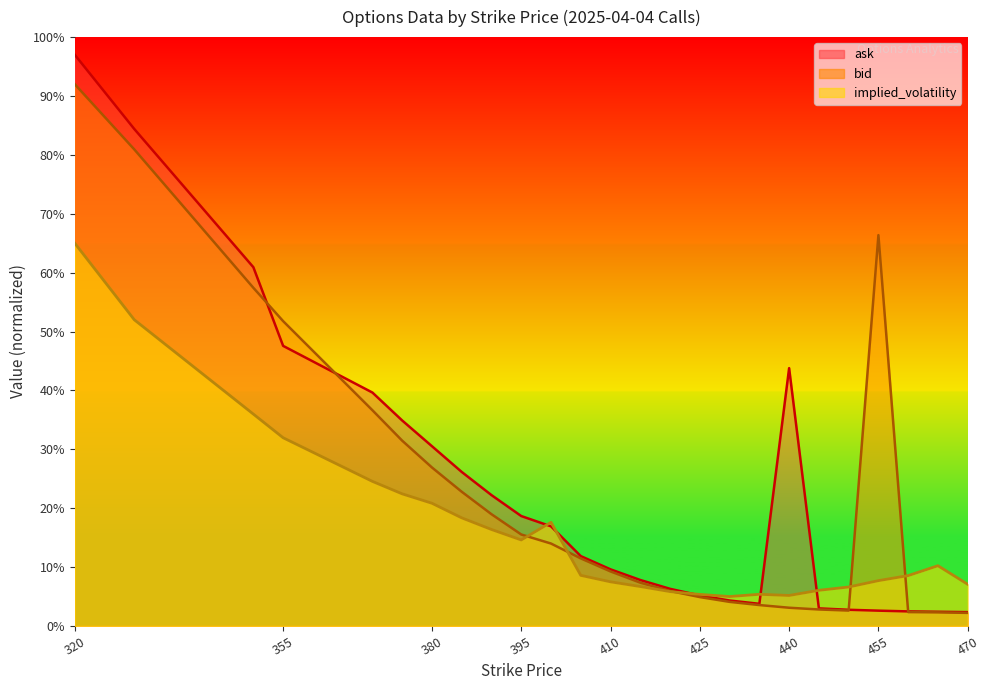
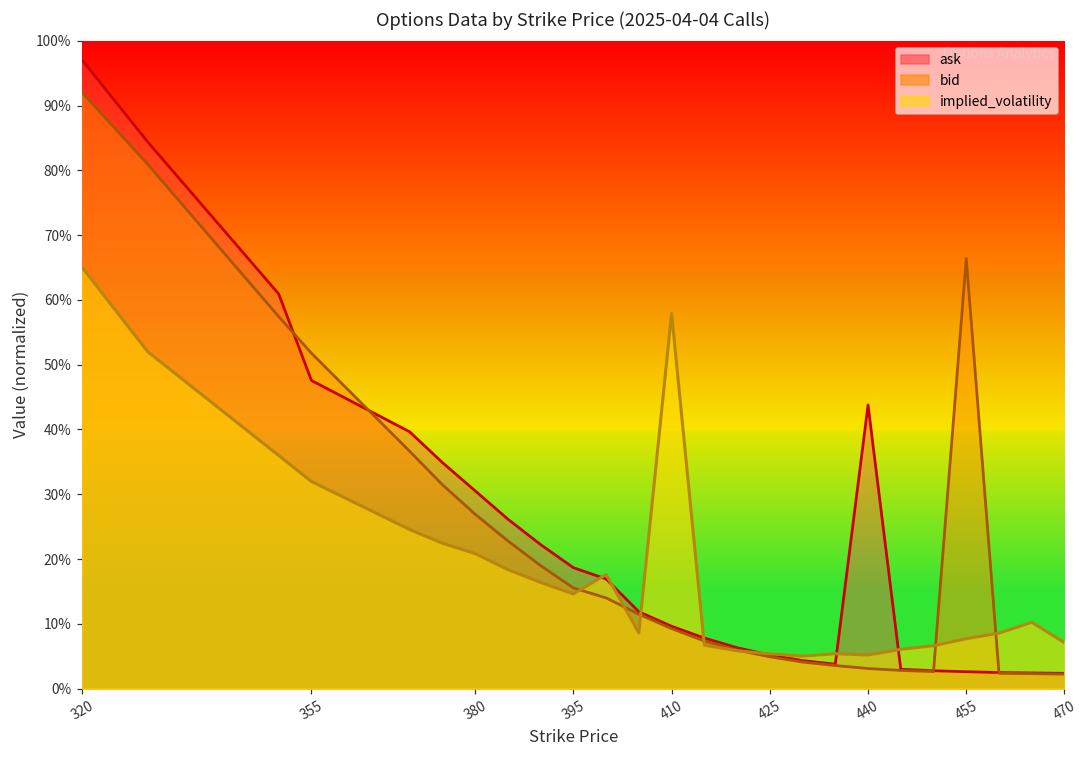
implied_volatility, 410: 7% -> 58%
